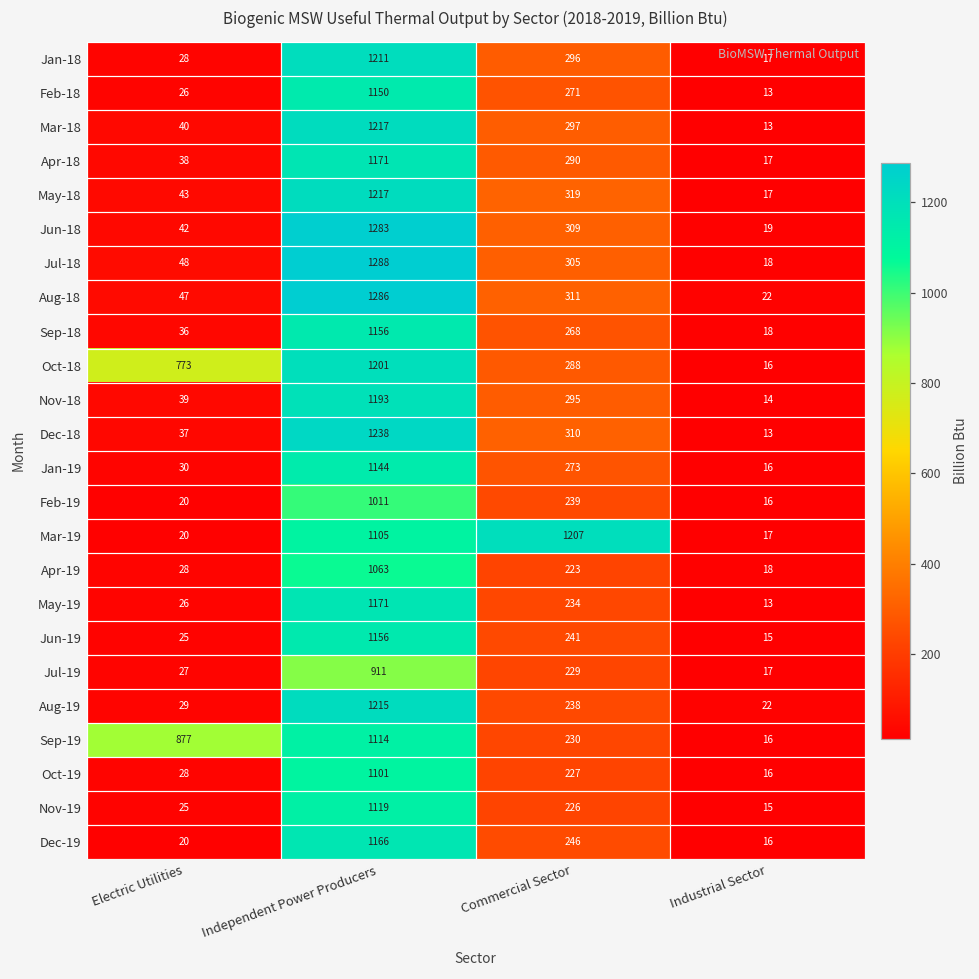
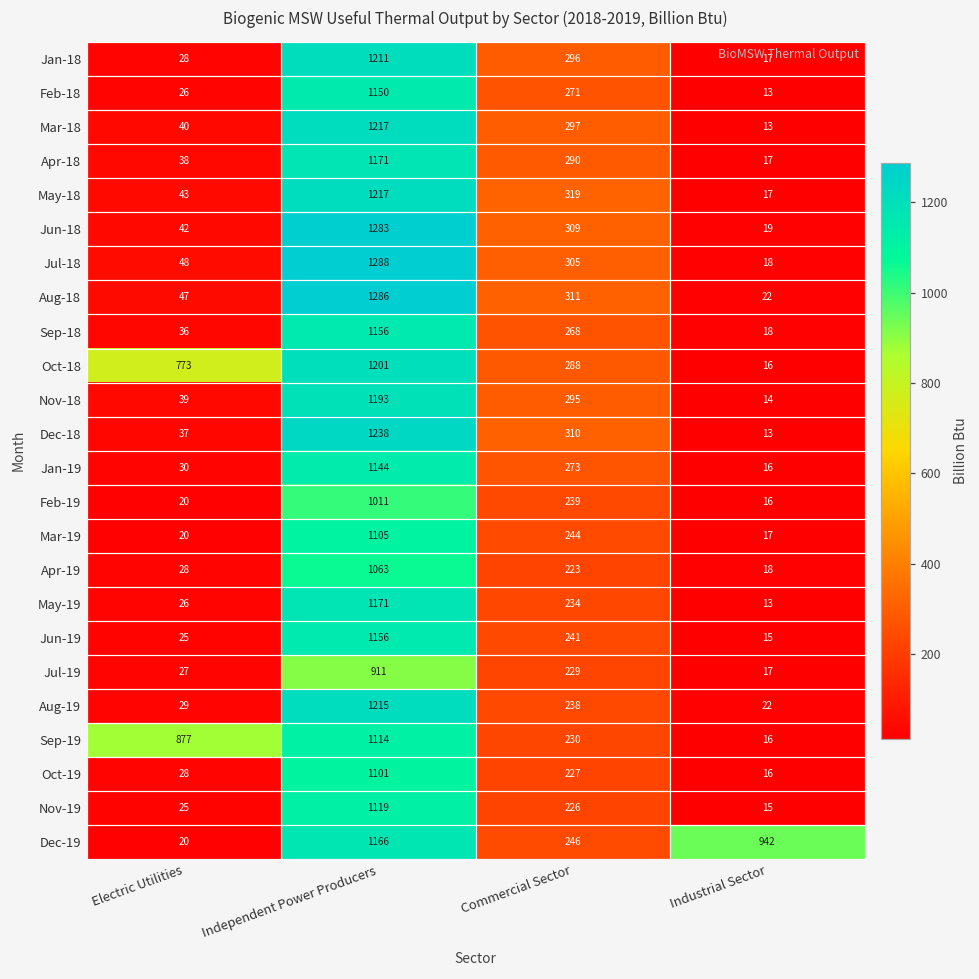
Mar-19, Commercial Sector: 1207 -> 244
Dec-19, Industrial Sector: 16 -> 942
